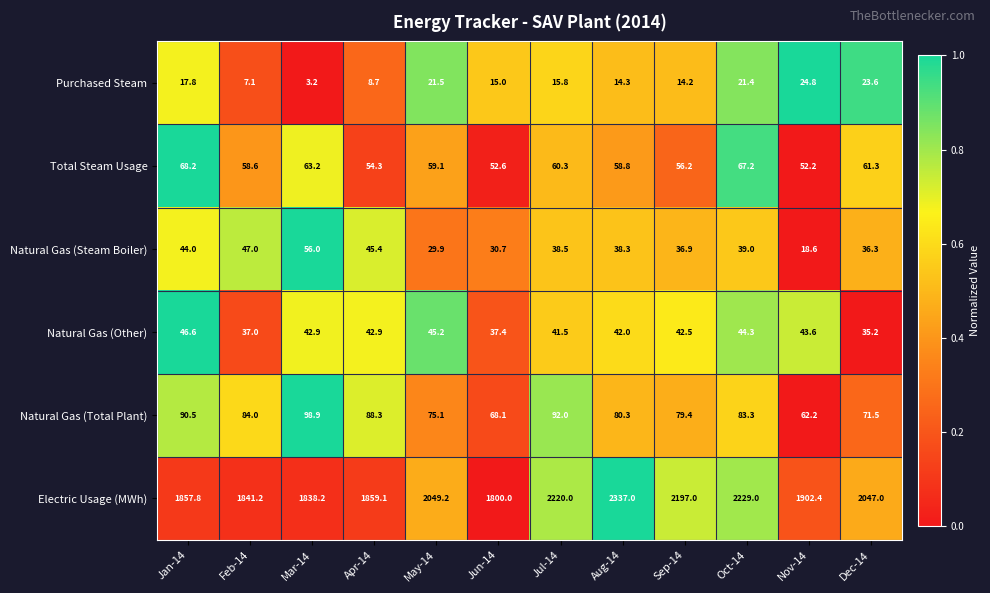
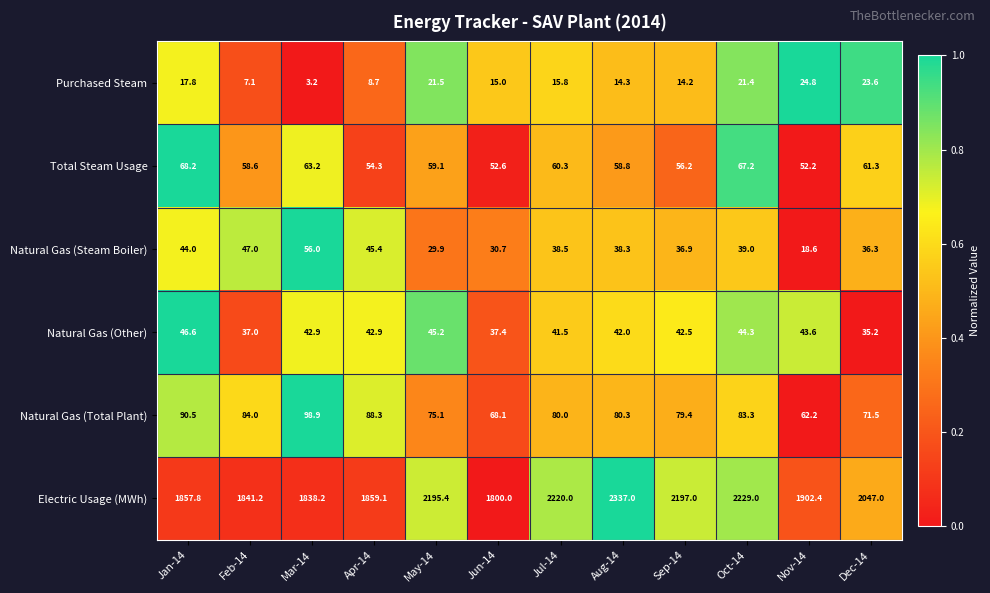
Natural Gas (Total Plant), Jul-14: 92.0 -> 80.0
Electric Usage (MWh), May-14: 2049.2 -> 2195.4
